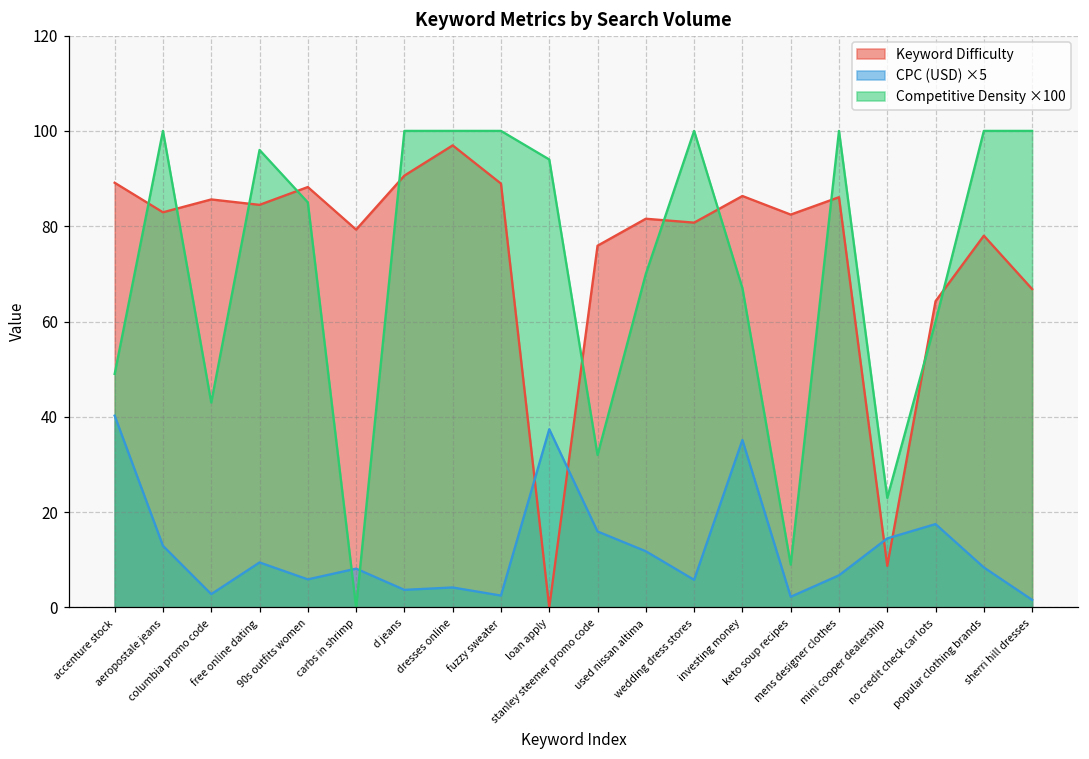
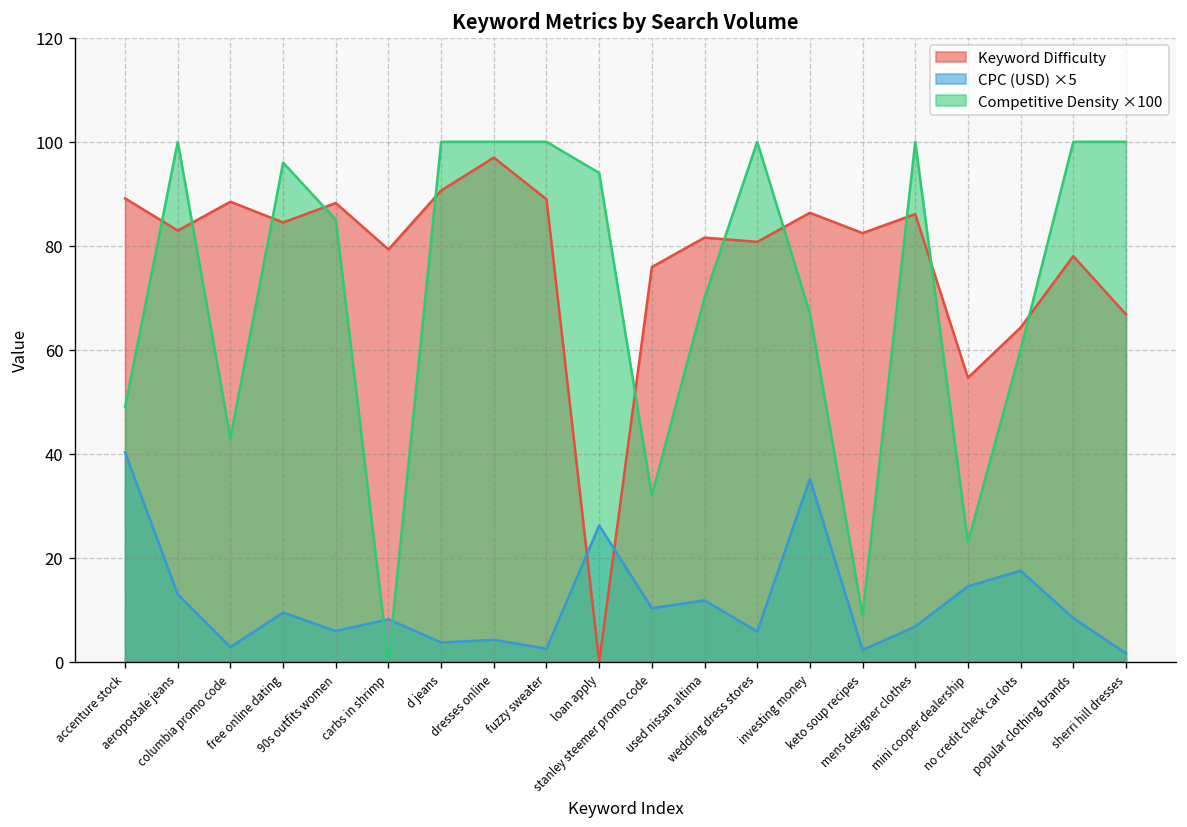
Keyword Difficulty, columbia promo code: 86 -> 88
CPC (USD) ×5, loan apply: 37 -> 26
CPC (USD) ×5, stanley steemer promo code: 16 -> 10
Keyword Difficulty, mini cooper dealership: 9 -> 55
